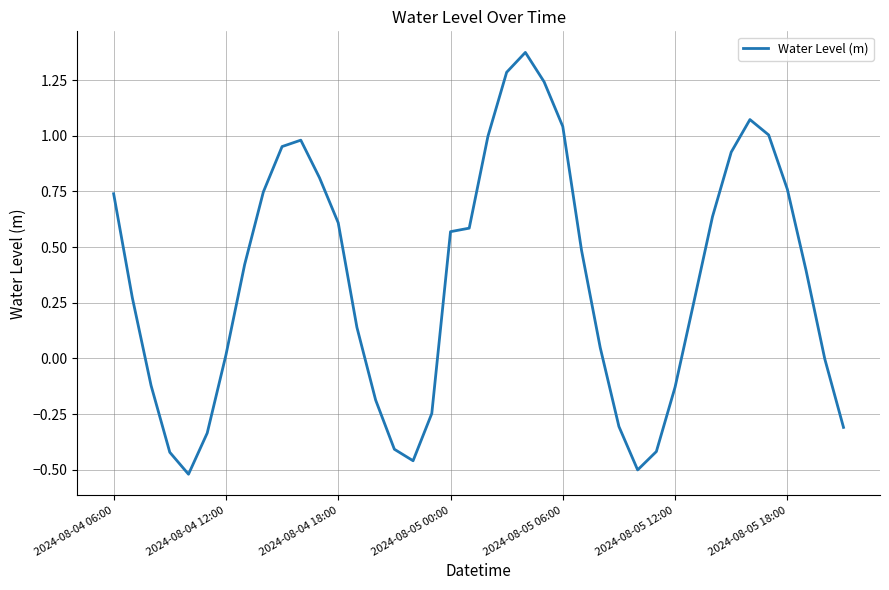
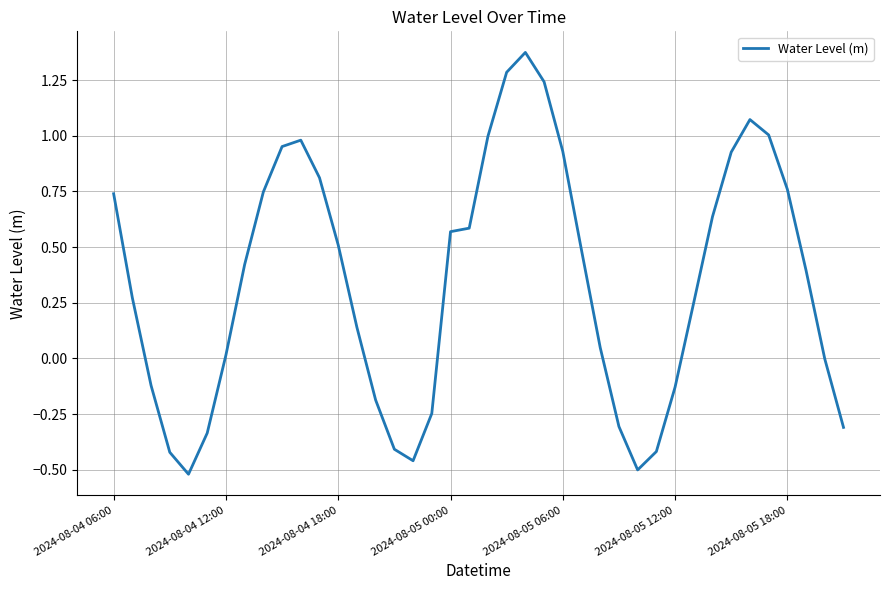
2024-08-04 18:00: 0.61 -> 0.51
2024-08-05 06:00: 1.04 -> 0.93
